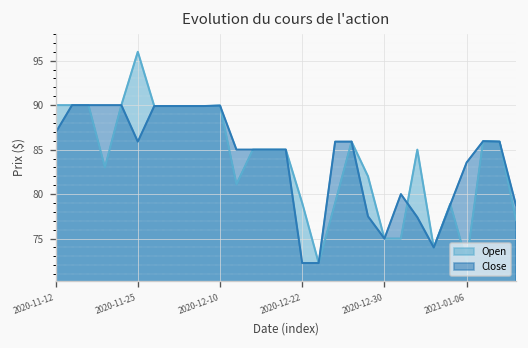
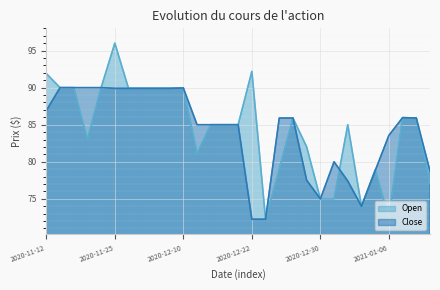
Open, 2020-11-12: 90 -> 92
Close, 2020-11-25: 86 -> 90
Open, 2020-12-22: 79 -> 92
